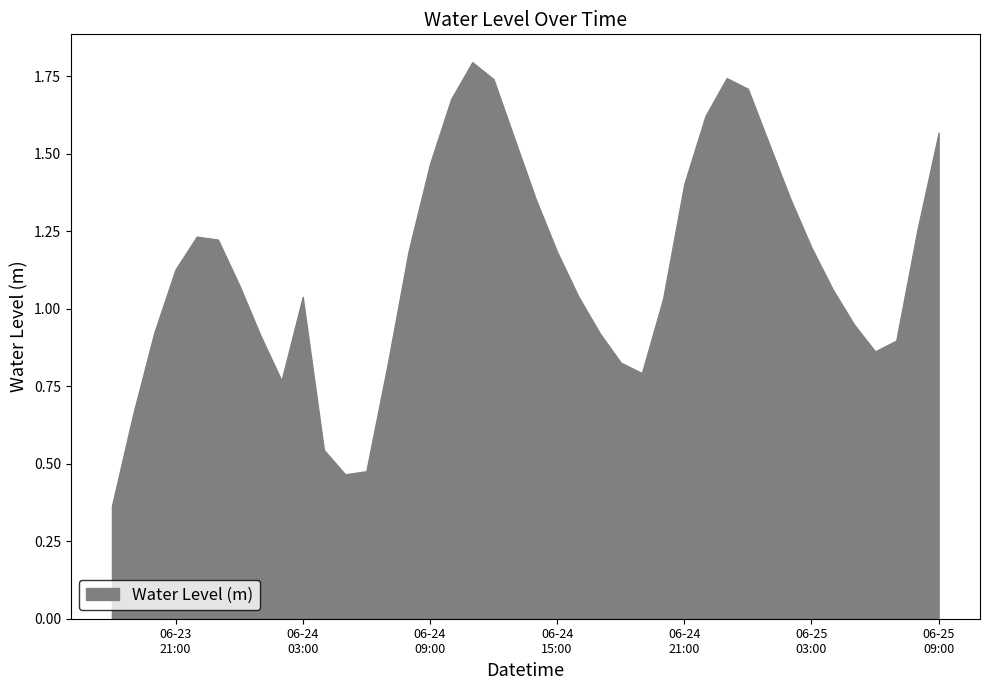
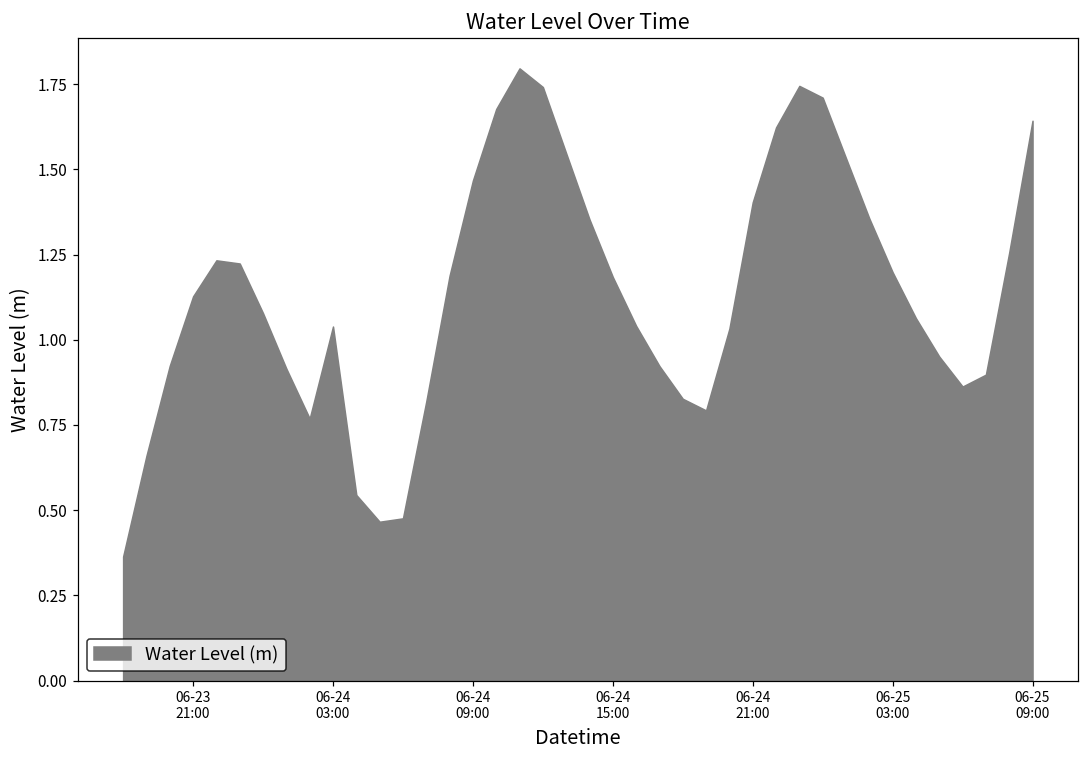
06-25 09:00: 1.57 -> 1.64
